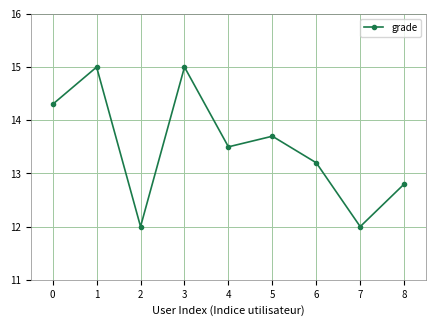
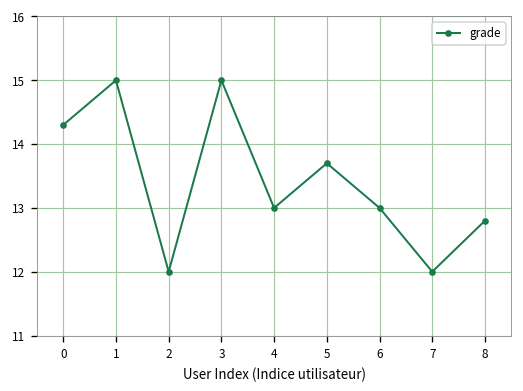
4: 13.5 -> 13.0
6: 13.2 -> 13.0
